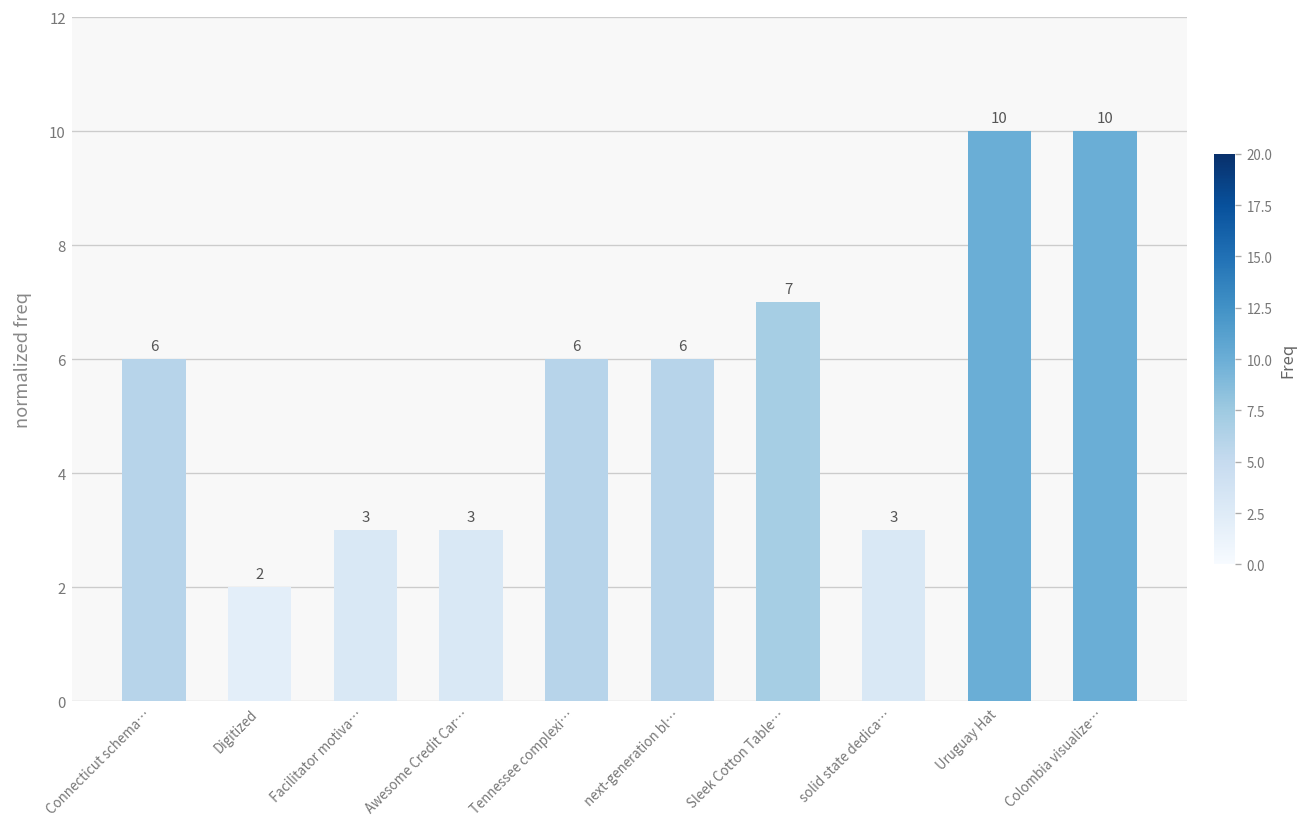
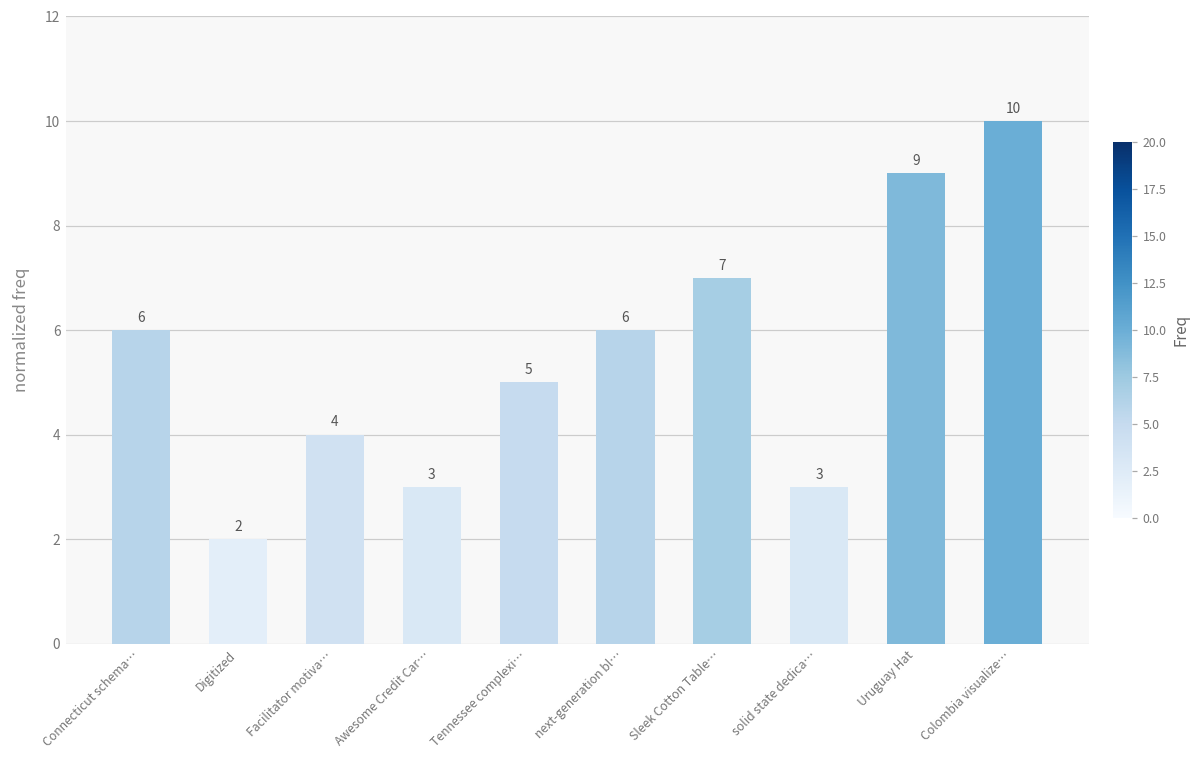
Facilitator motiva…: 3 -> 4
Tennessee complexi…: 6 -> 5
Uruguay Hat: 10 -> 9
